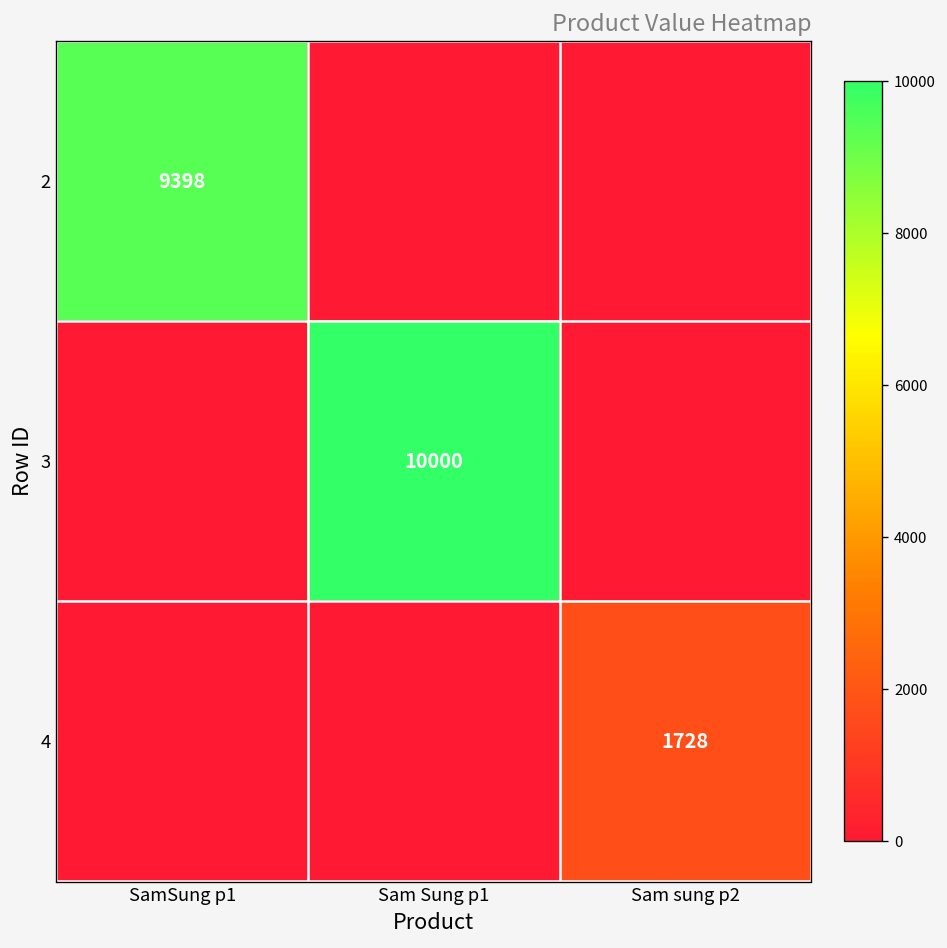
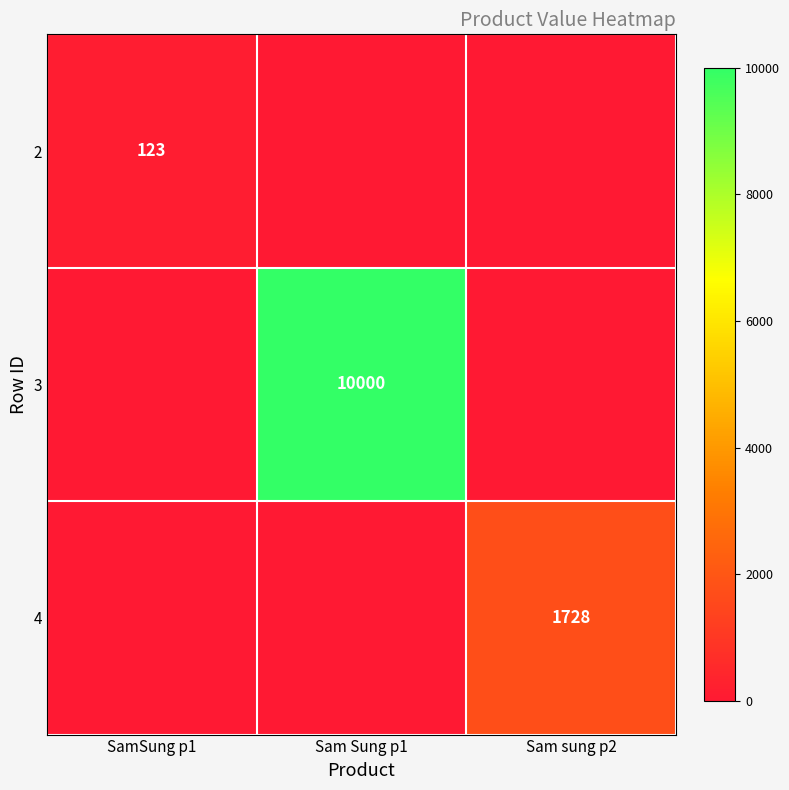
2, SamSung p1: 9398 -> 123
